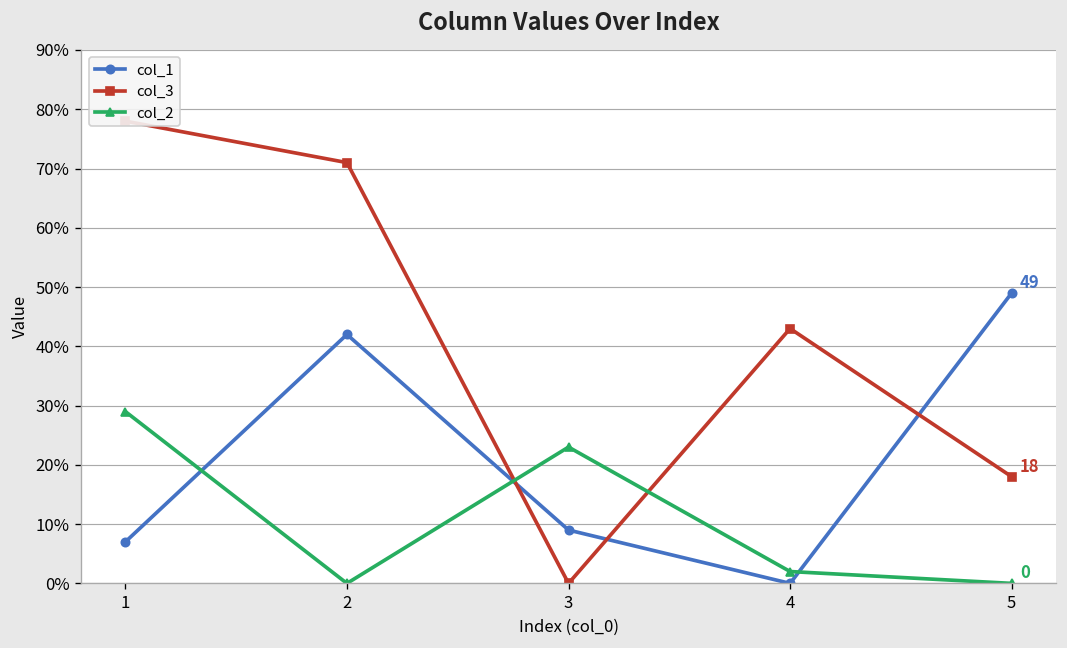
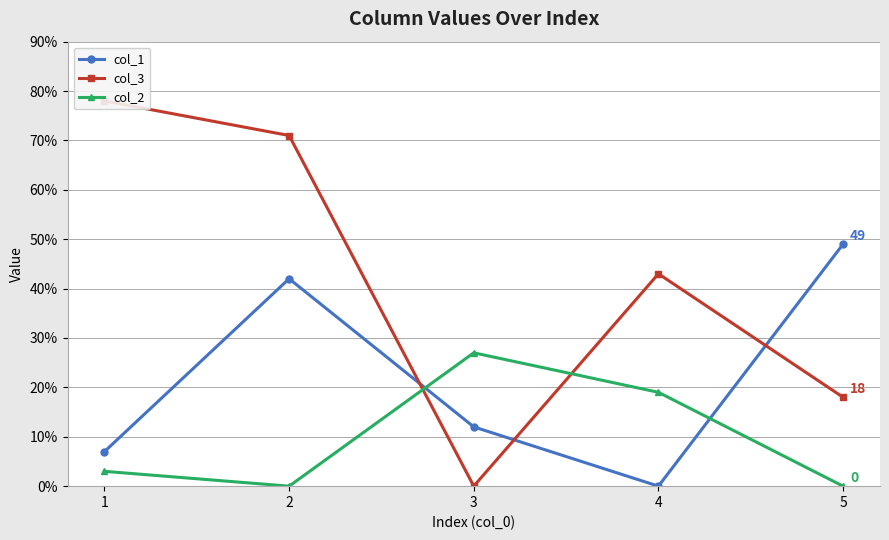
col_2, 1: 29% -> 3%
col_1, 3: 9% -> 12%
col_2, 3: 23% -> 27%
col_2, 4: 2% -> 19%
